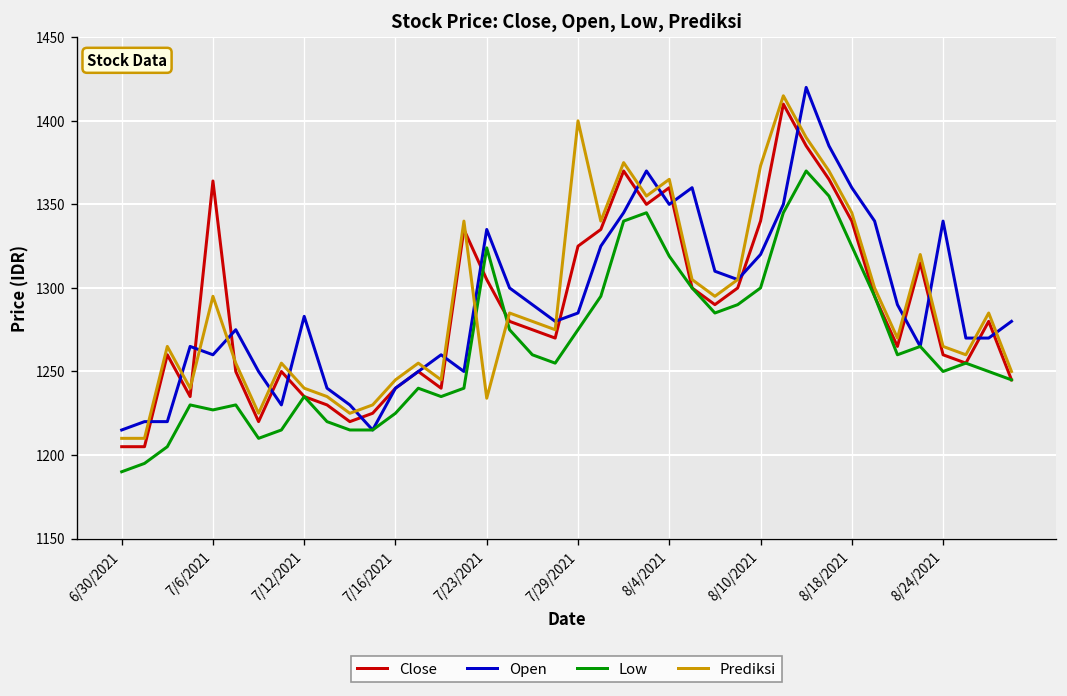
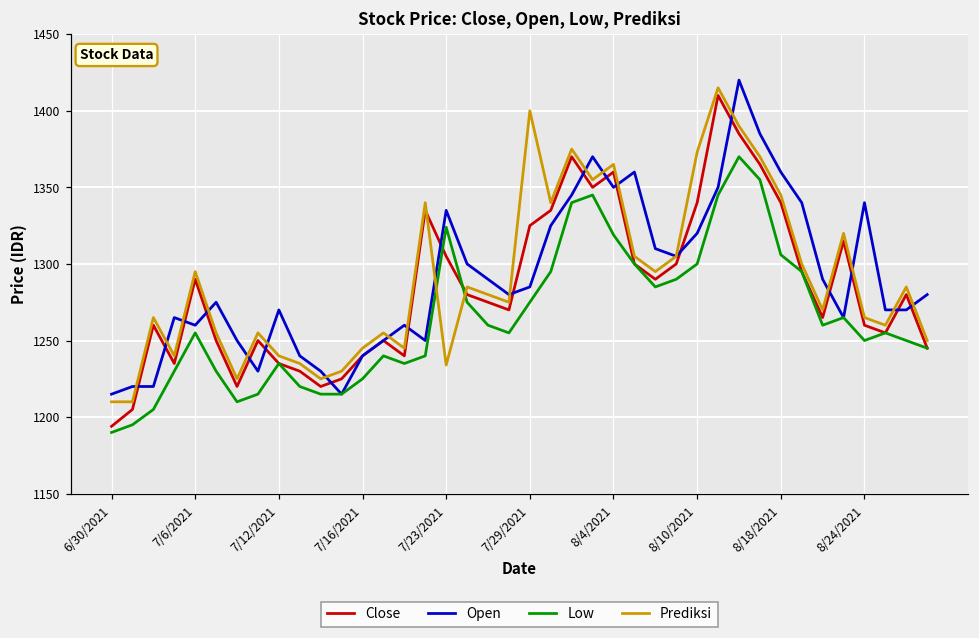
Close, 6/30/2021: 1205 -> 1194
Close, 7/6/2021: 1364 -> 1290
Low, 7/6/2021: 1227 -> 1255
Open, 7/12/2021: 1283 -> 1270
Low, 8/18/2021: 1325 -> 1306
